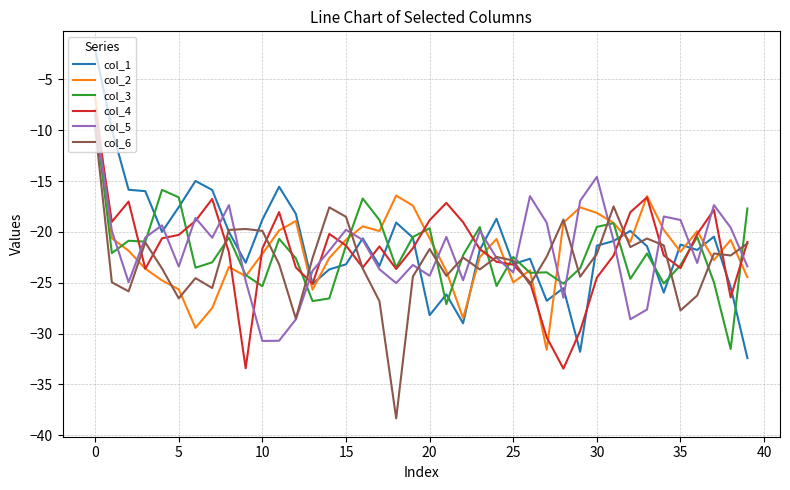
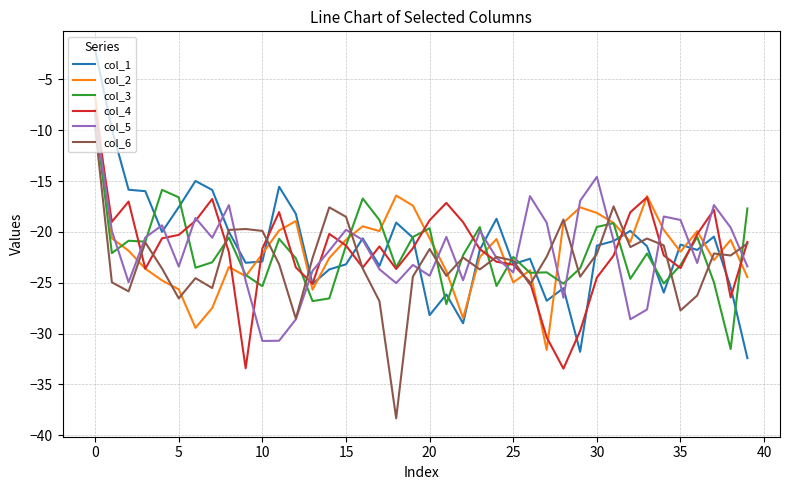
col_1, 10: -18.8 -> -22.9
